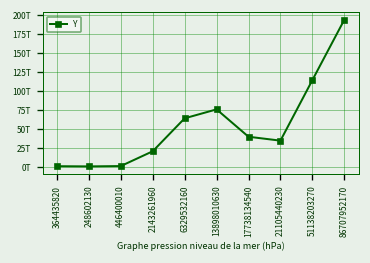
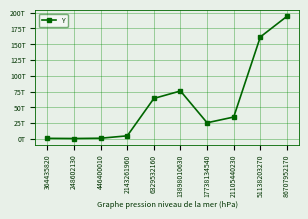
2143261960: 20T -> 0T
17738134540: 40T -> 30T
51138203270: 110T -> 160T
